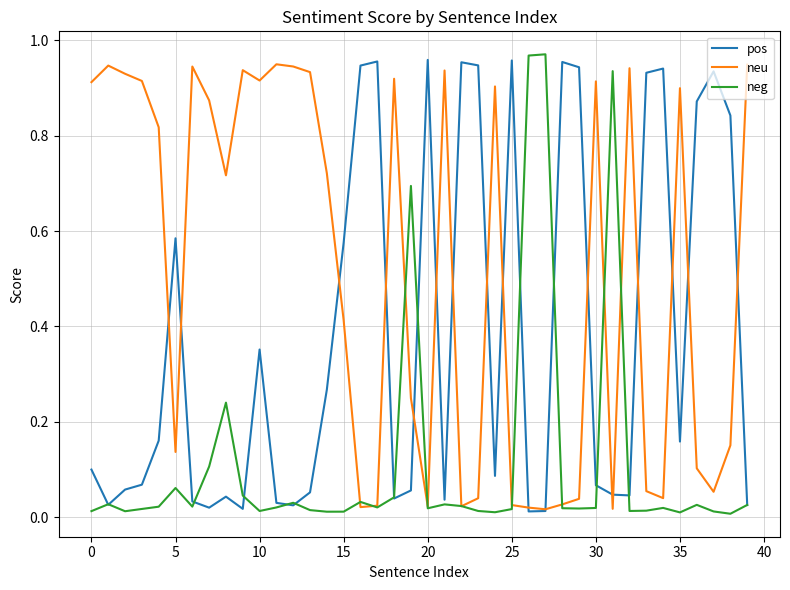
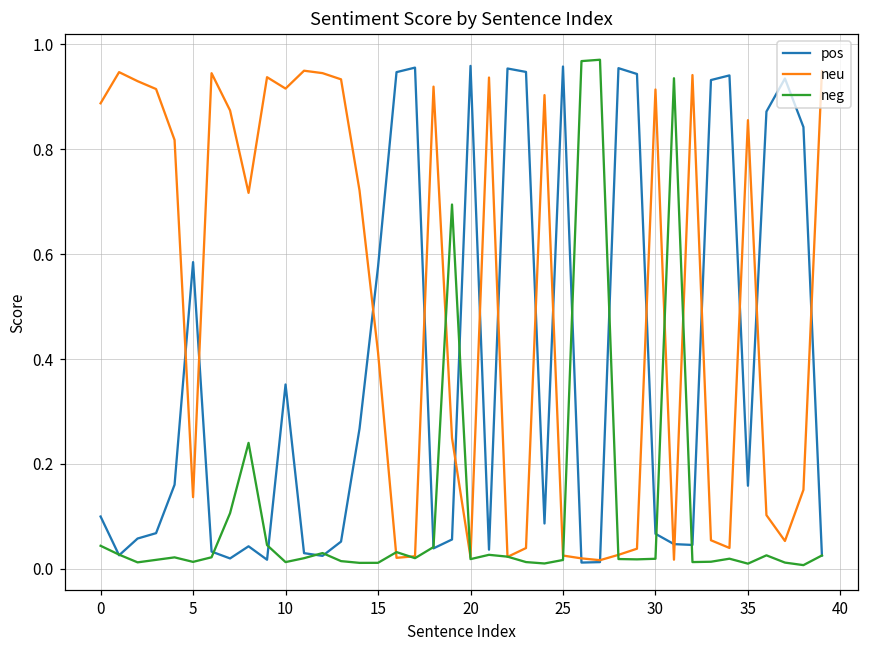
neu, 0: 0.91 -> 0.89
neg, 0: 0.01 -> 0.04
neg, 5: 0.06 -> 0.01
neu, 35: 0.90 -> 0.86
